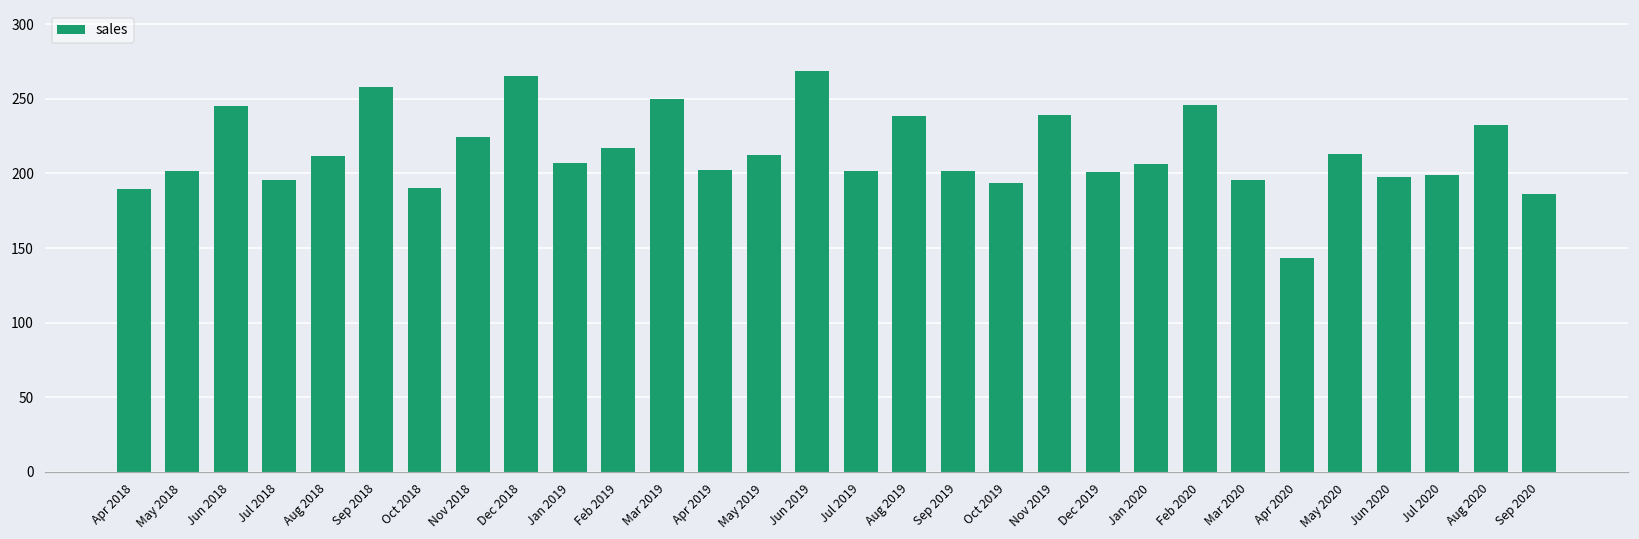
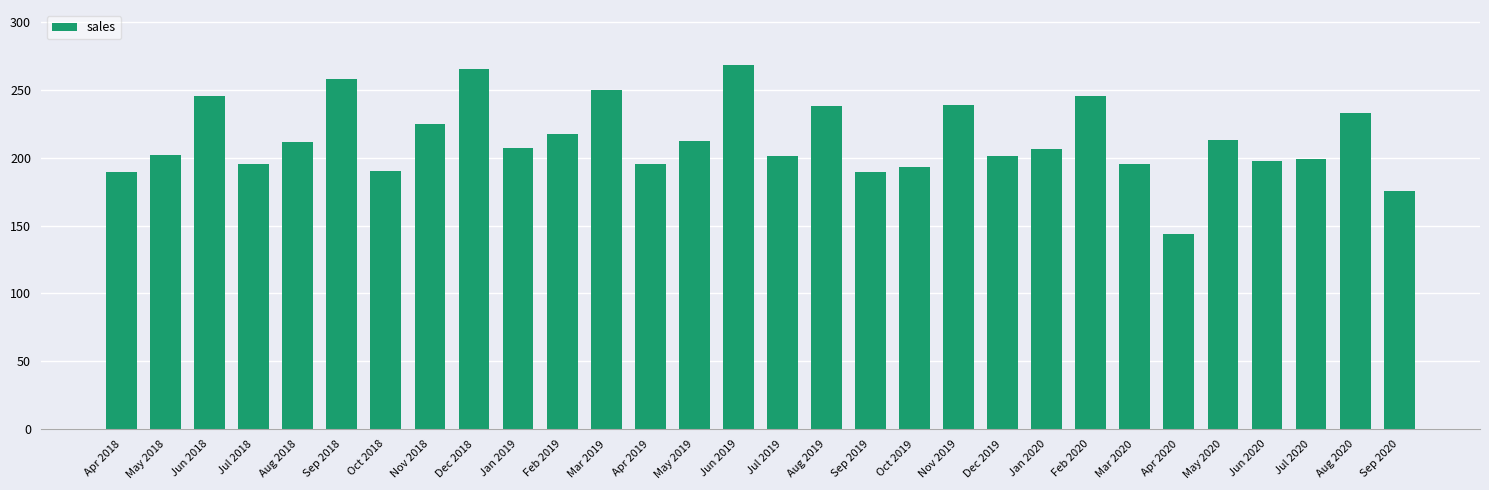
Apr 2019: 202 -> 196
Sep 2019: 202 -> 189
Sep 2020: 186 -> 175
